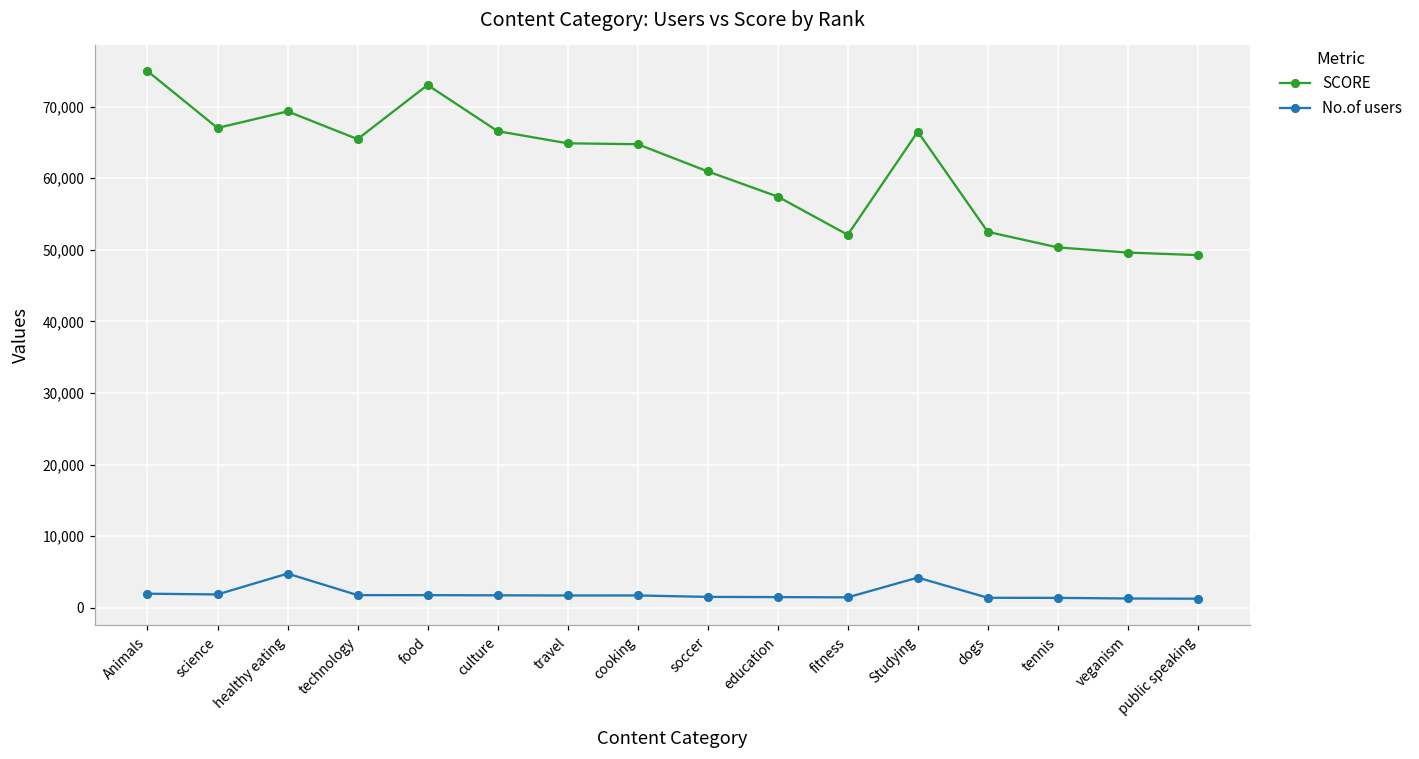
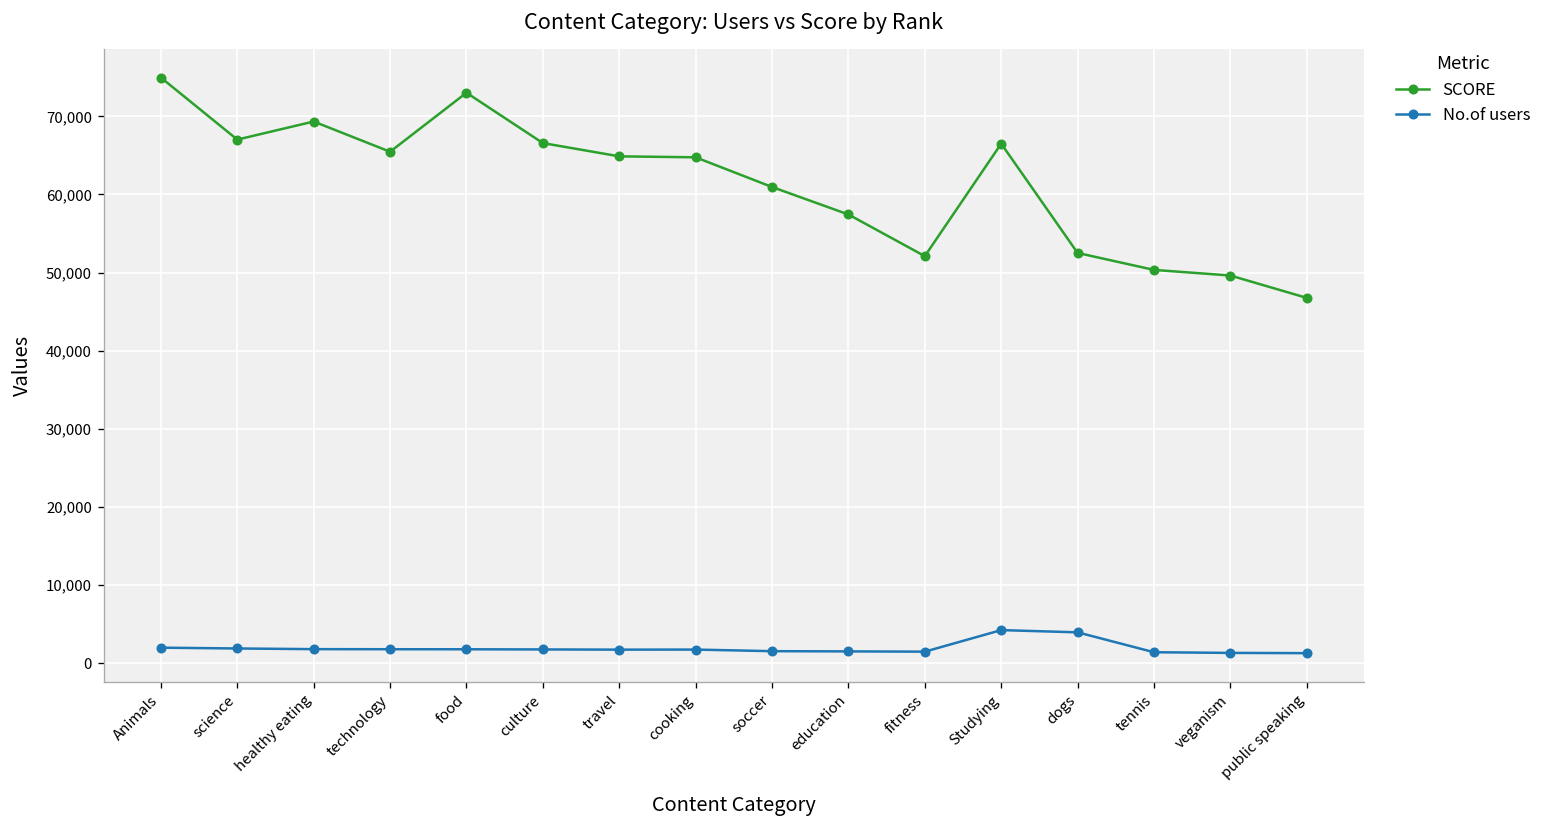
No.of users, healthy eating: 5,000 -> 2,000
No.of users, dogs: 1,000 -> 4,000
SCORE, public speaking: 49,000 -> 47,000
